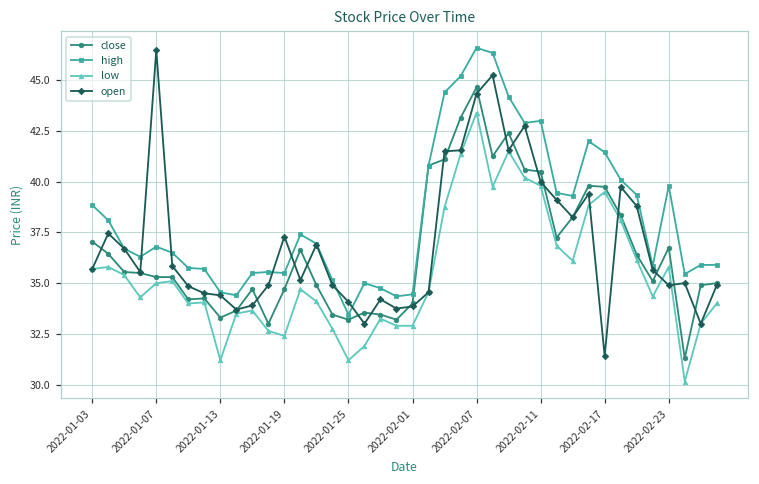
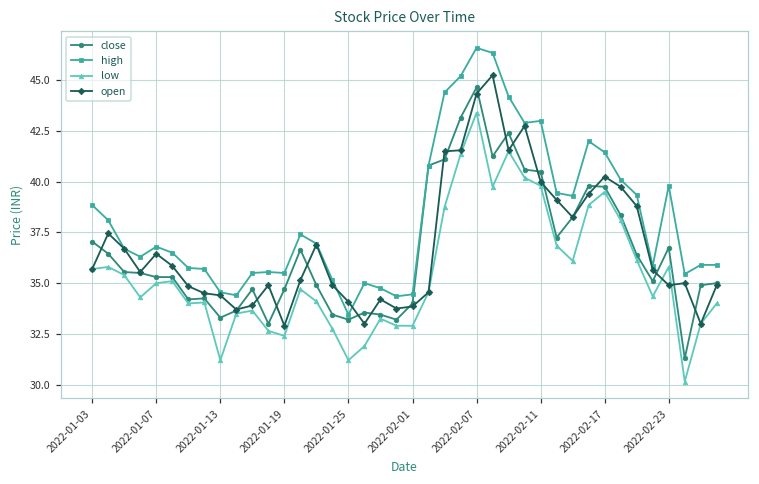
open, 2022-01-07: 46.5 -> 36.5
open, 2022-01-19: 37.3 -> 32.9
open, 2022-02-17: 31.4 -> 40.3
